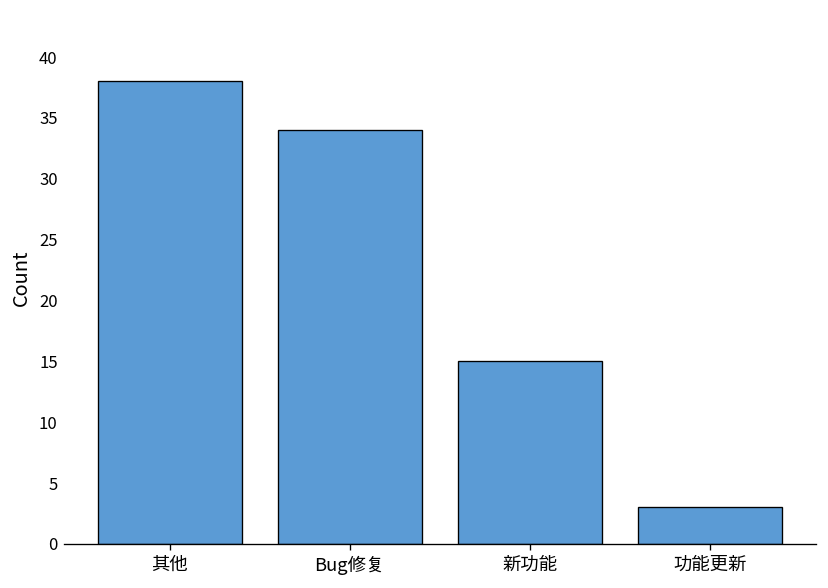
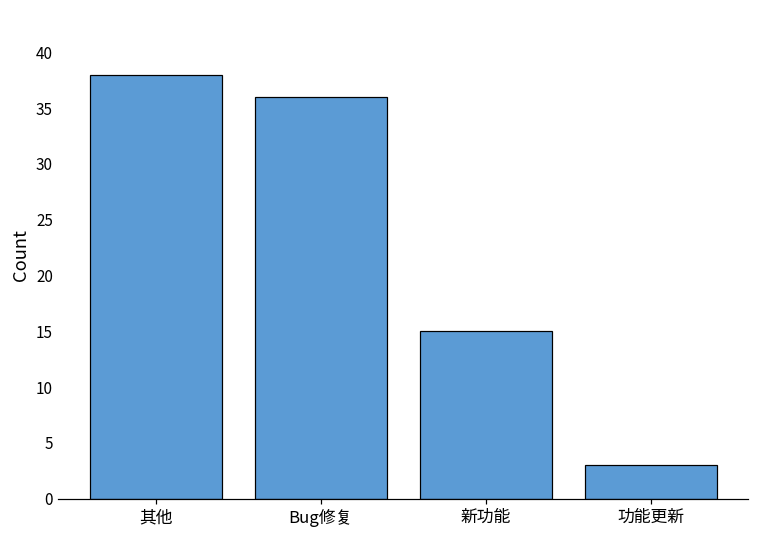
Bug修复: 34 -> 36
